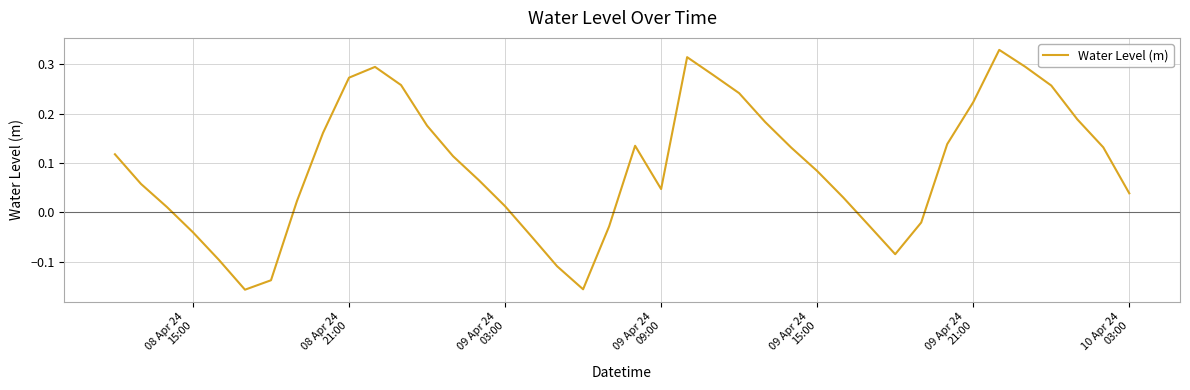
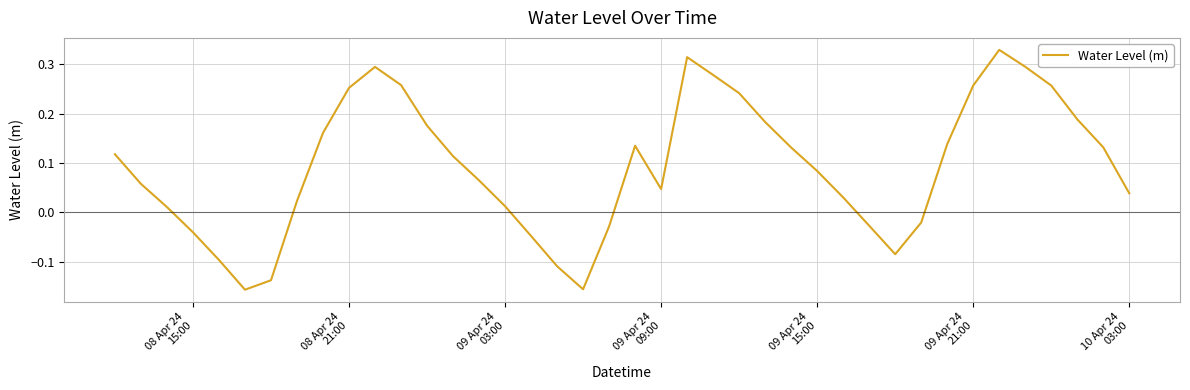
08 Apr 24 21:00: 0.27 -> 0.25
09 Apr 24 21:00: 0.22 -> 0.26
